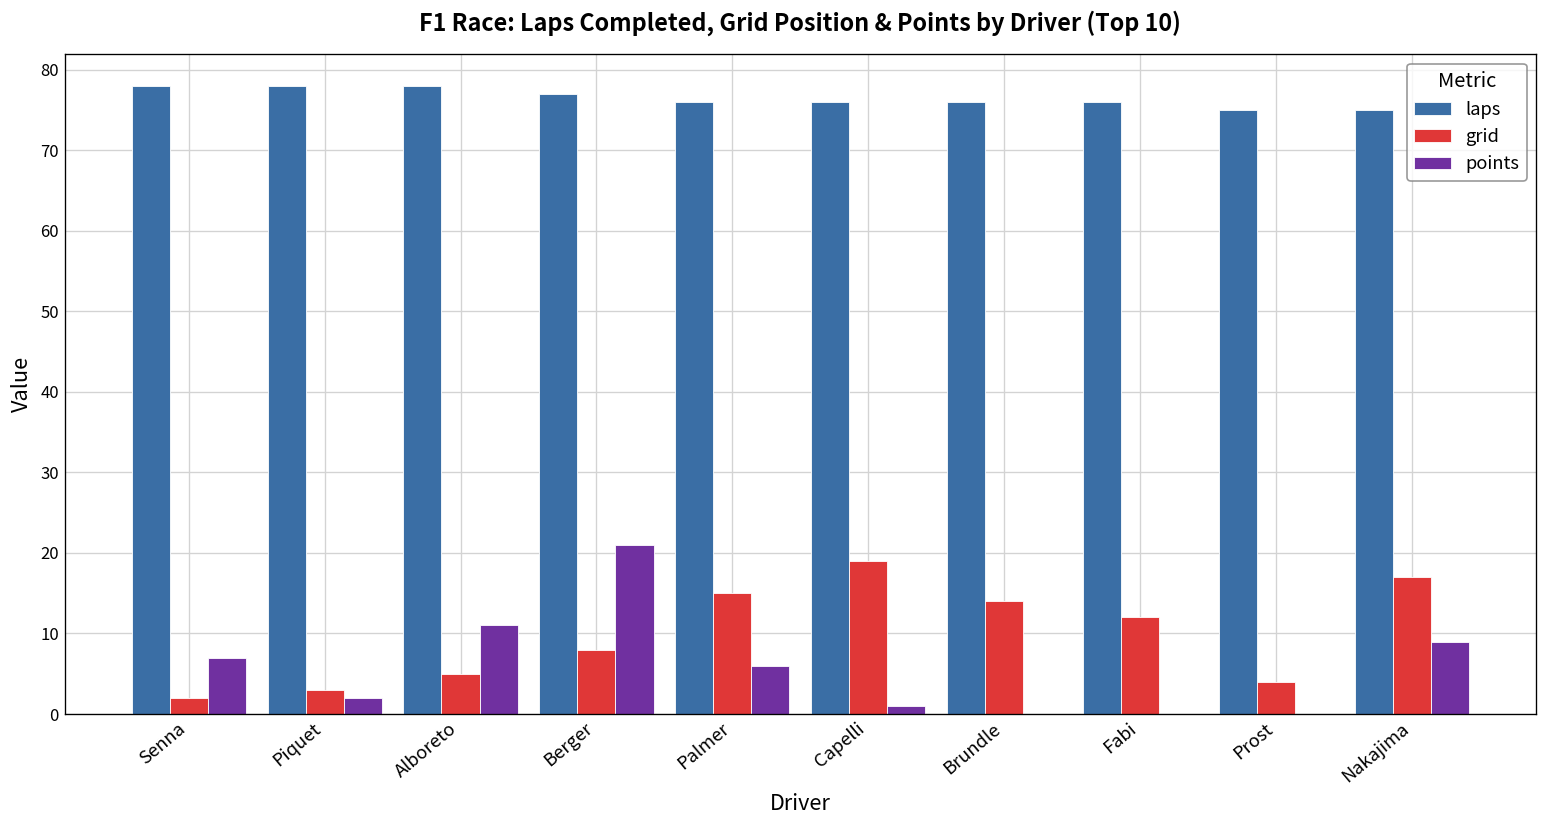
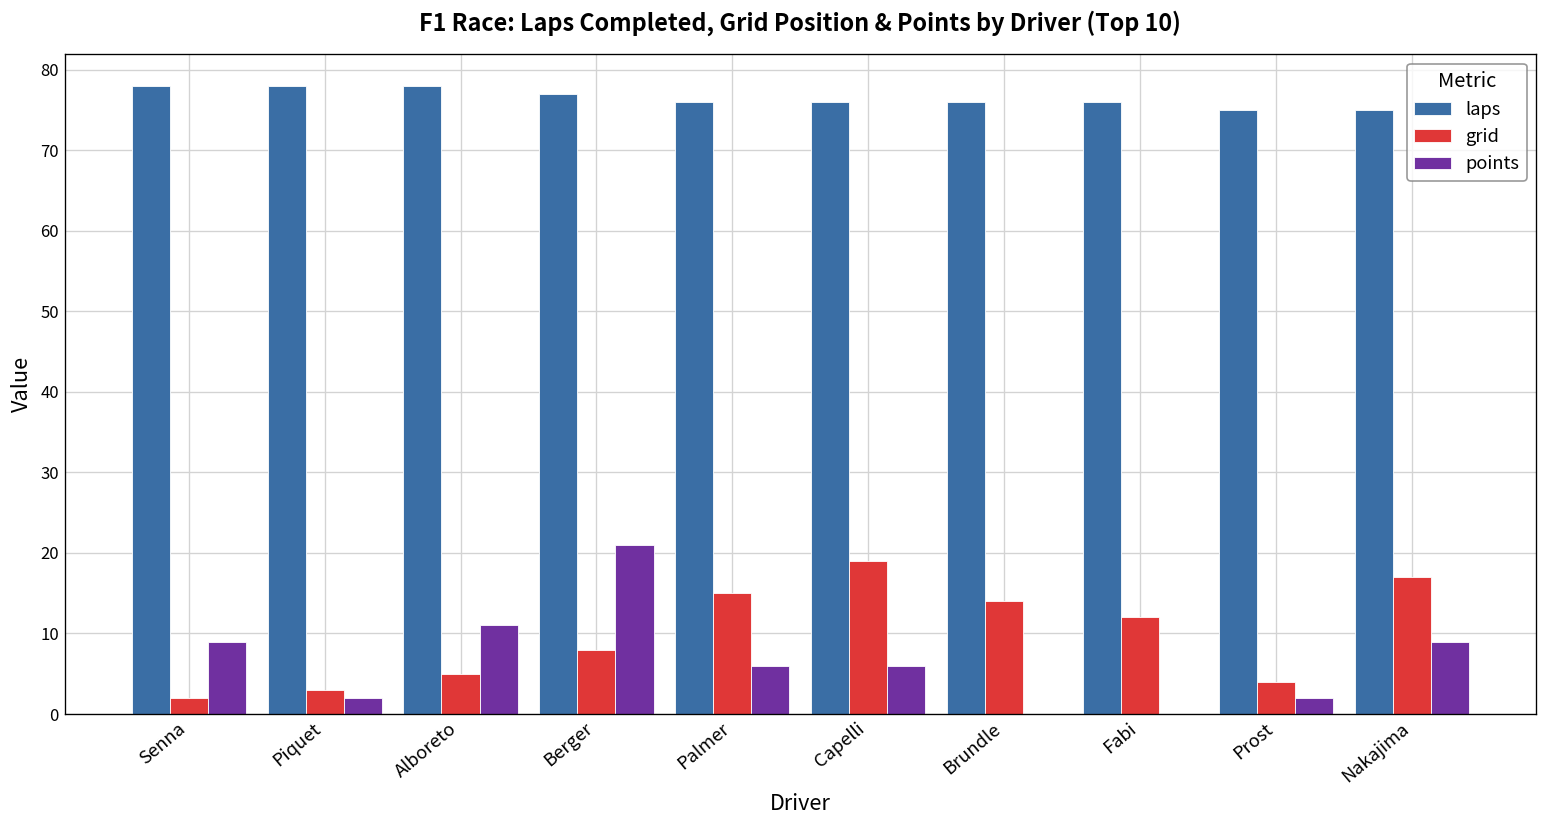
points, Senna: 7 -> 9
points, Capelli: 1 -> 6
points, Prost: 0 -> 2
